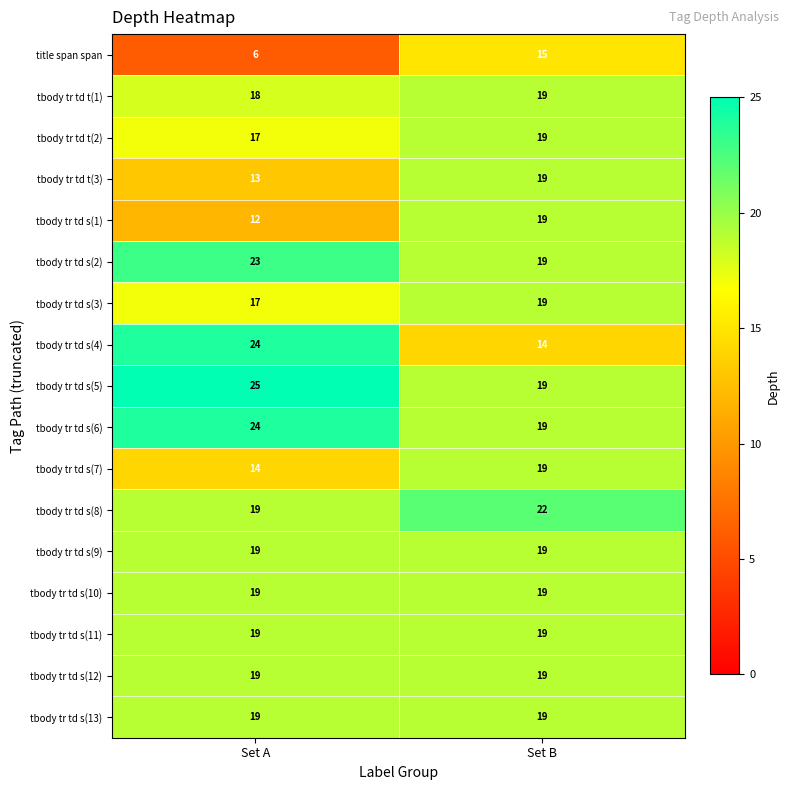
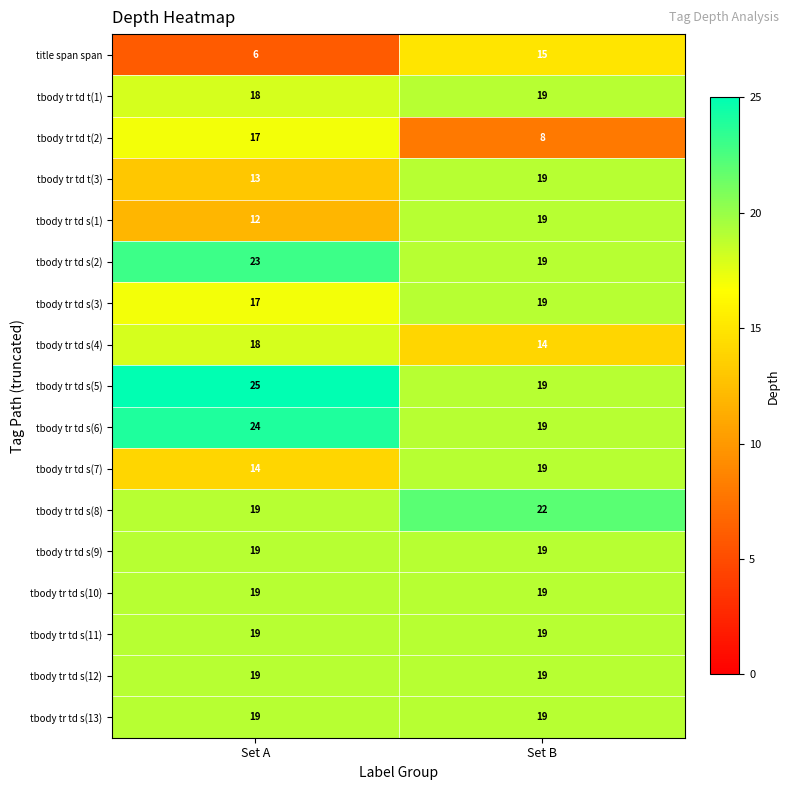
tbody tr td t(2), Set B: 19 -> 8
tbody tr td s(4), Set A: 24 -> 18
